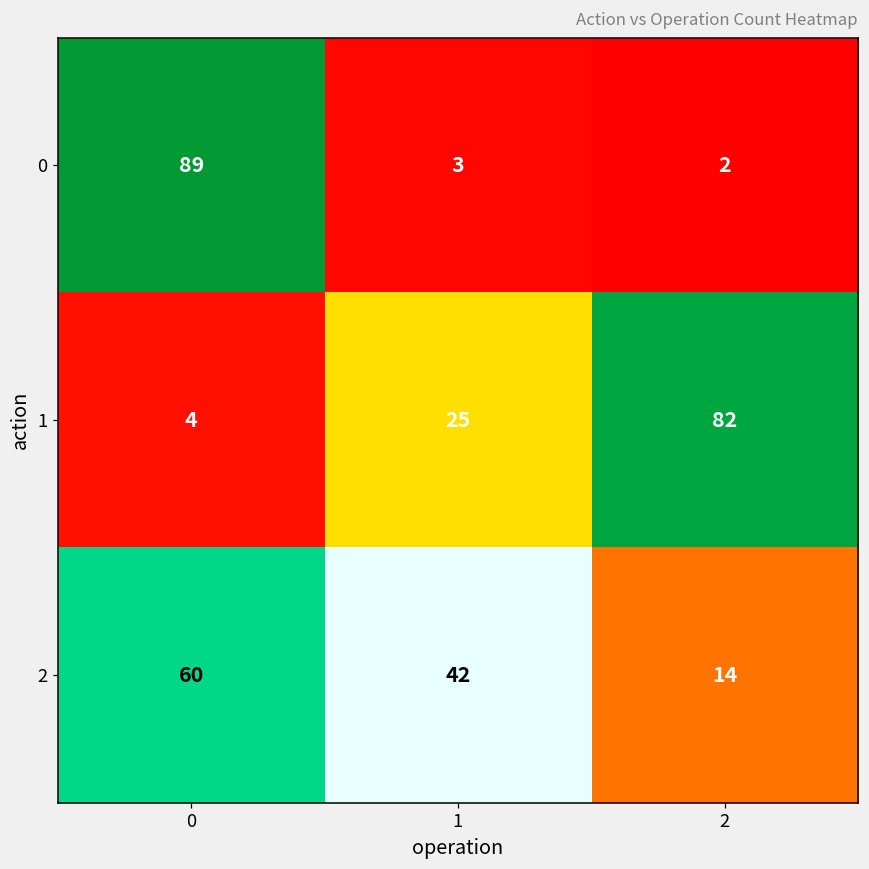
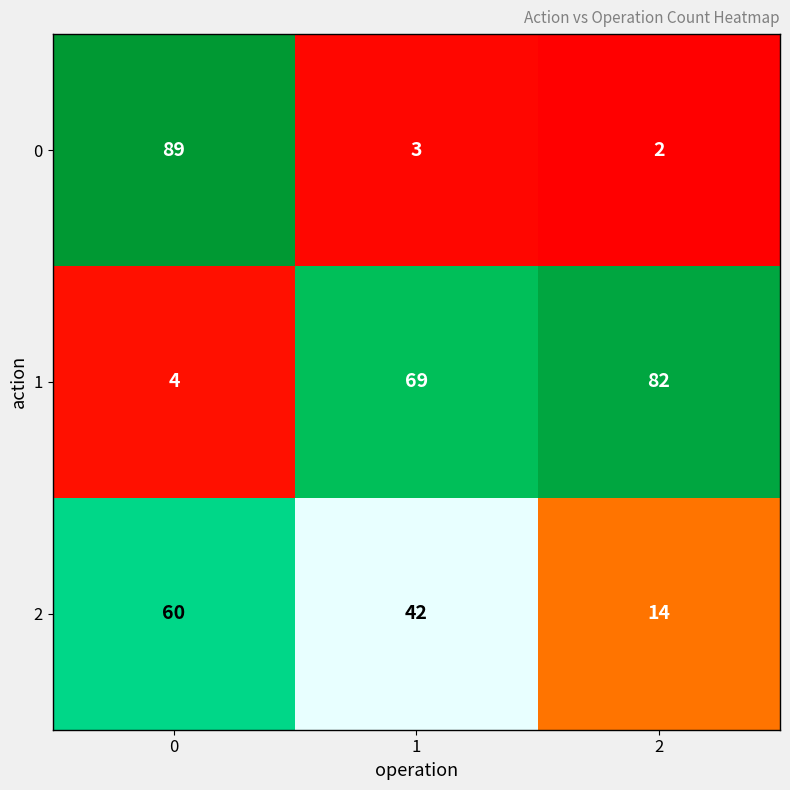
1, 1: 25 -> 69
